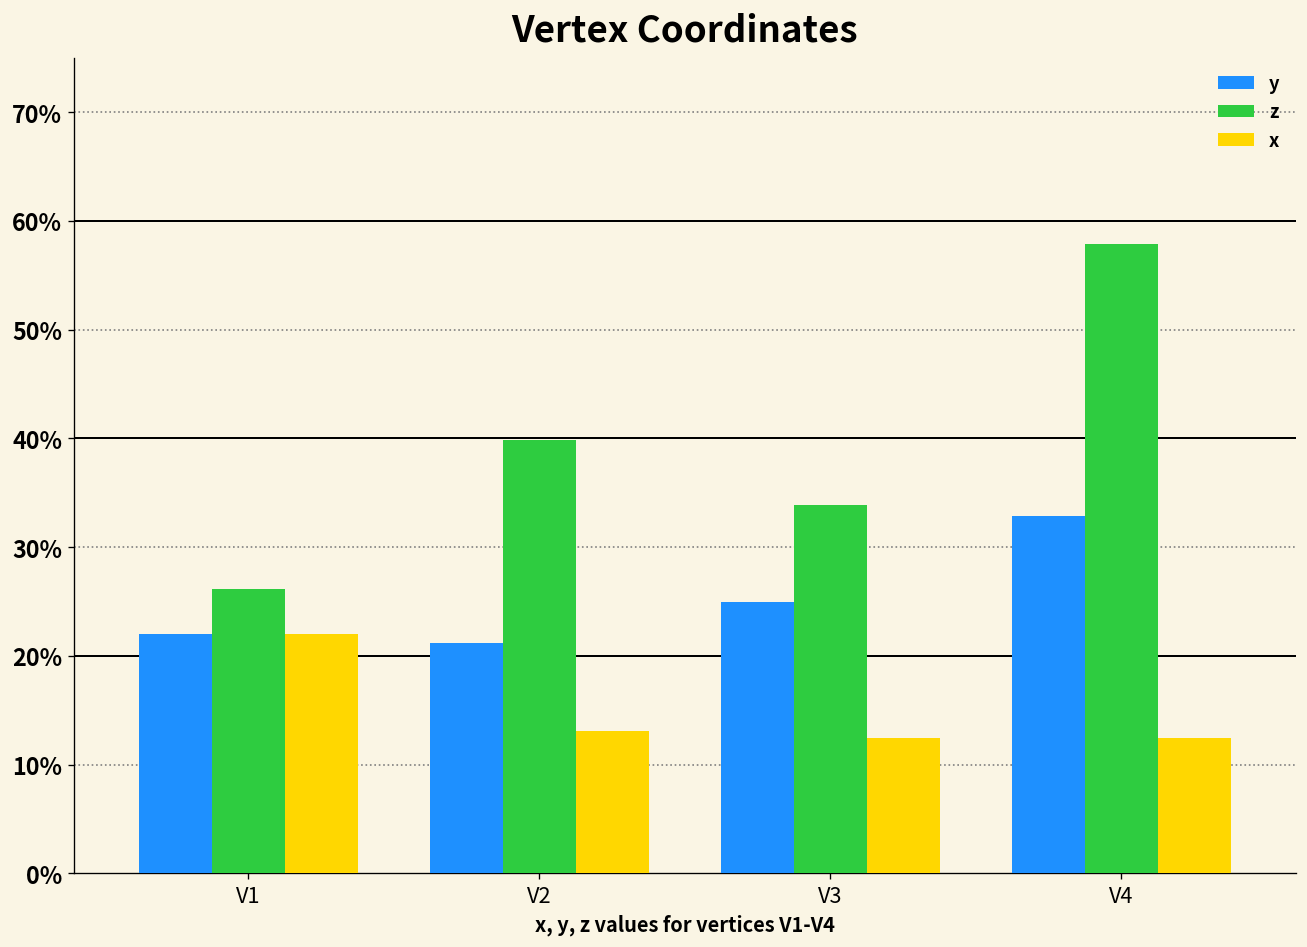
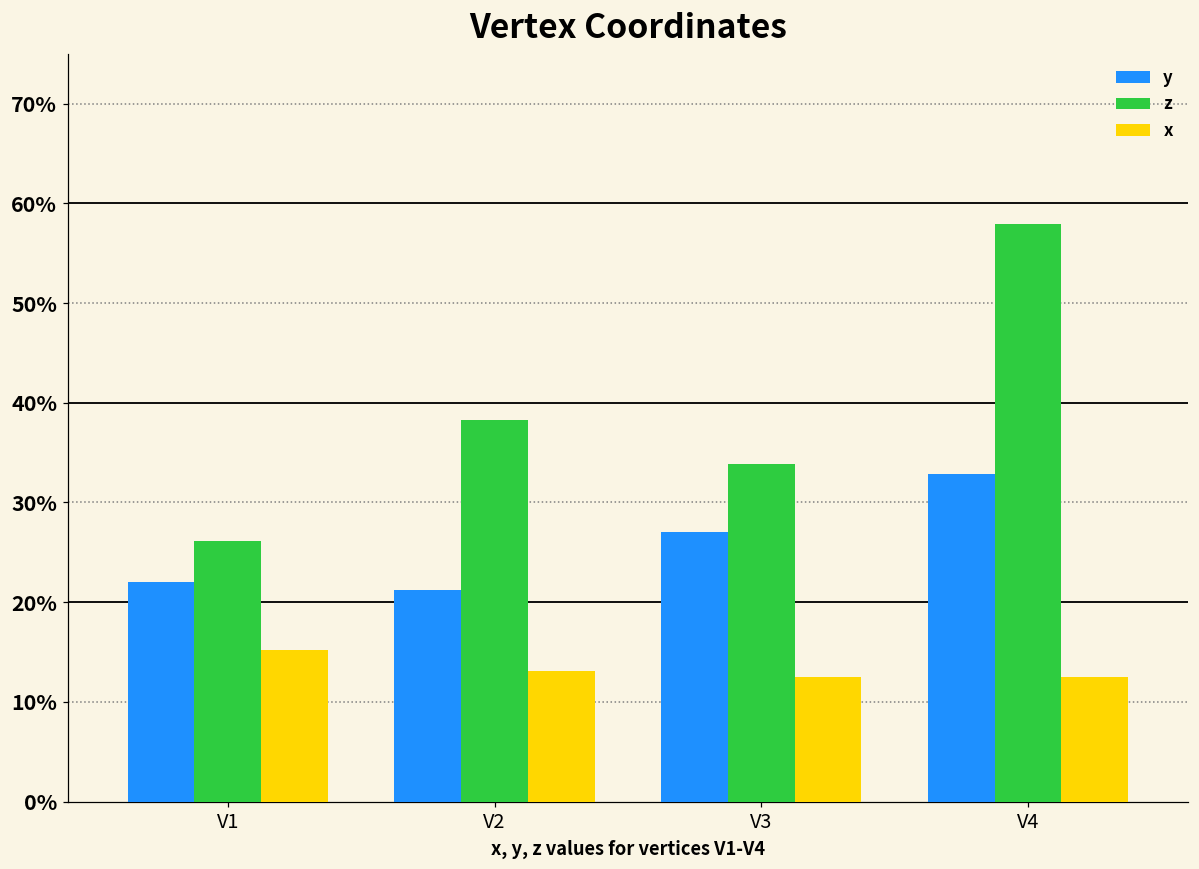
x, V1: 22% -> 15%
z, V2: 40% -> 38%
y, V3: 25% -> 27%
